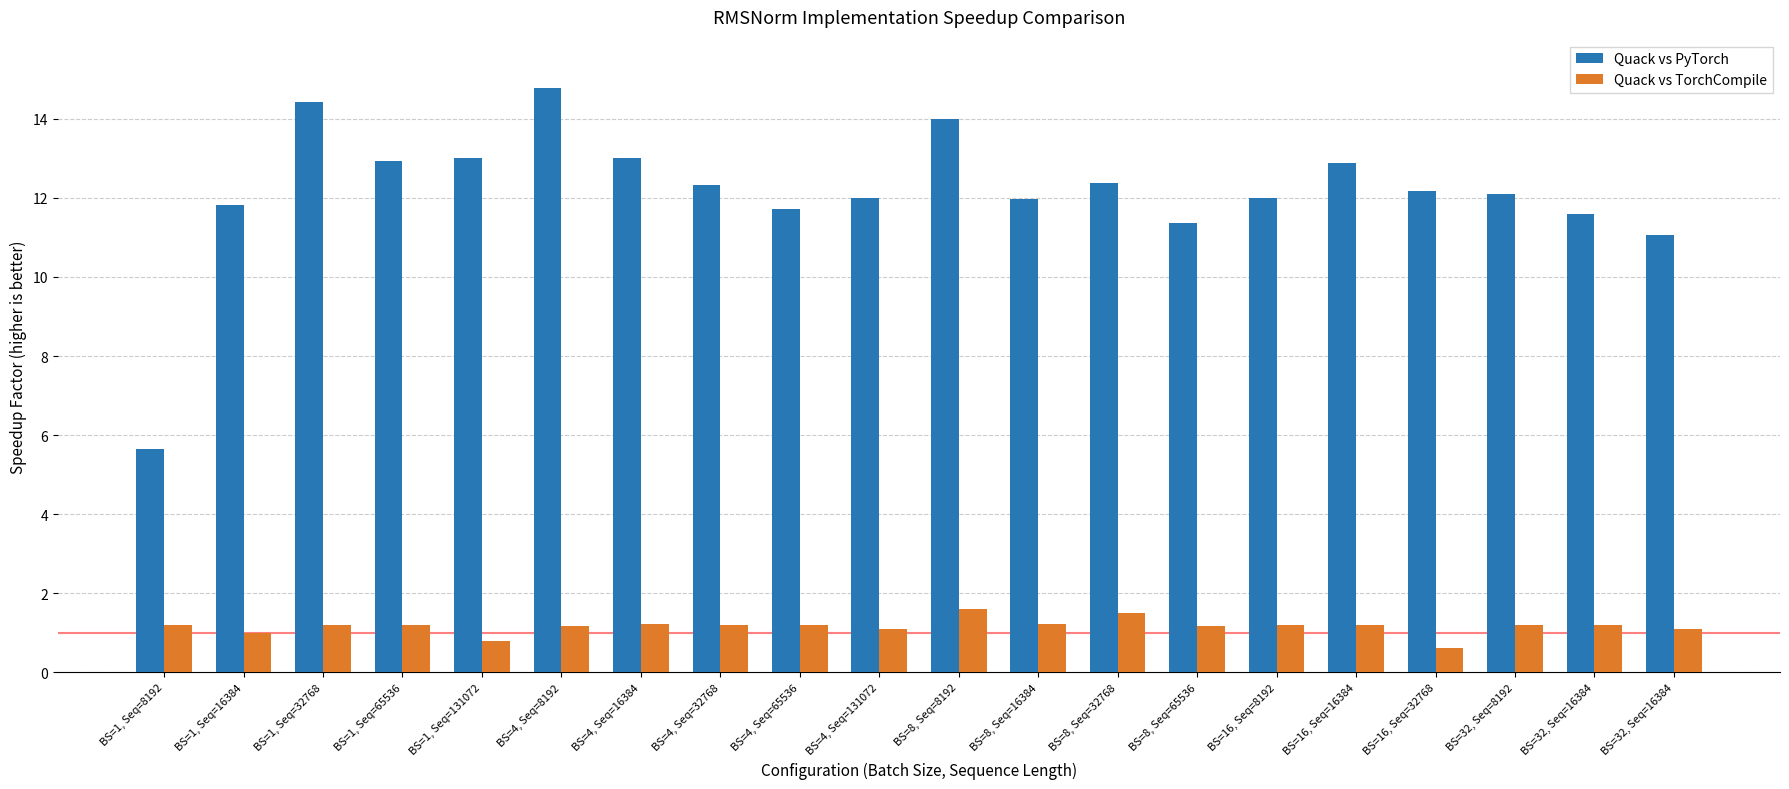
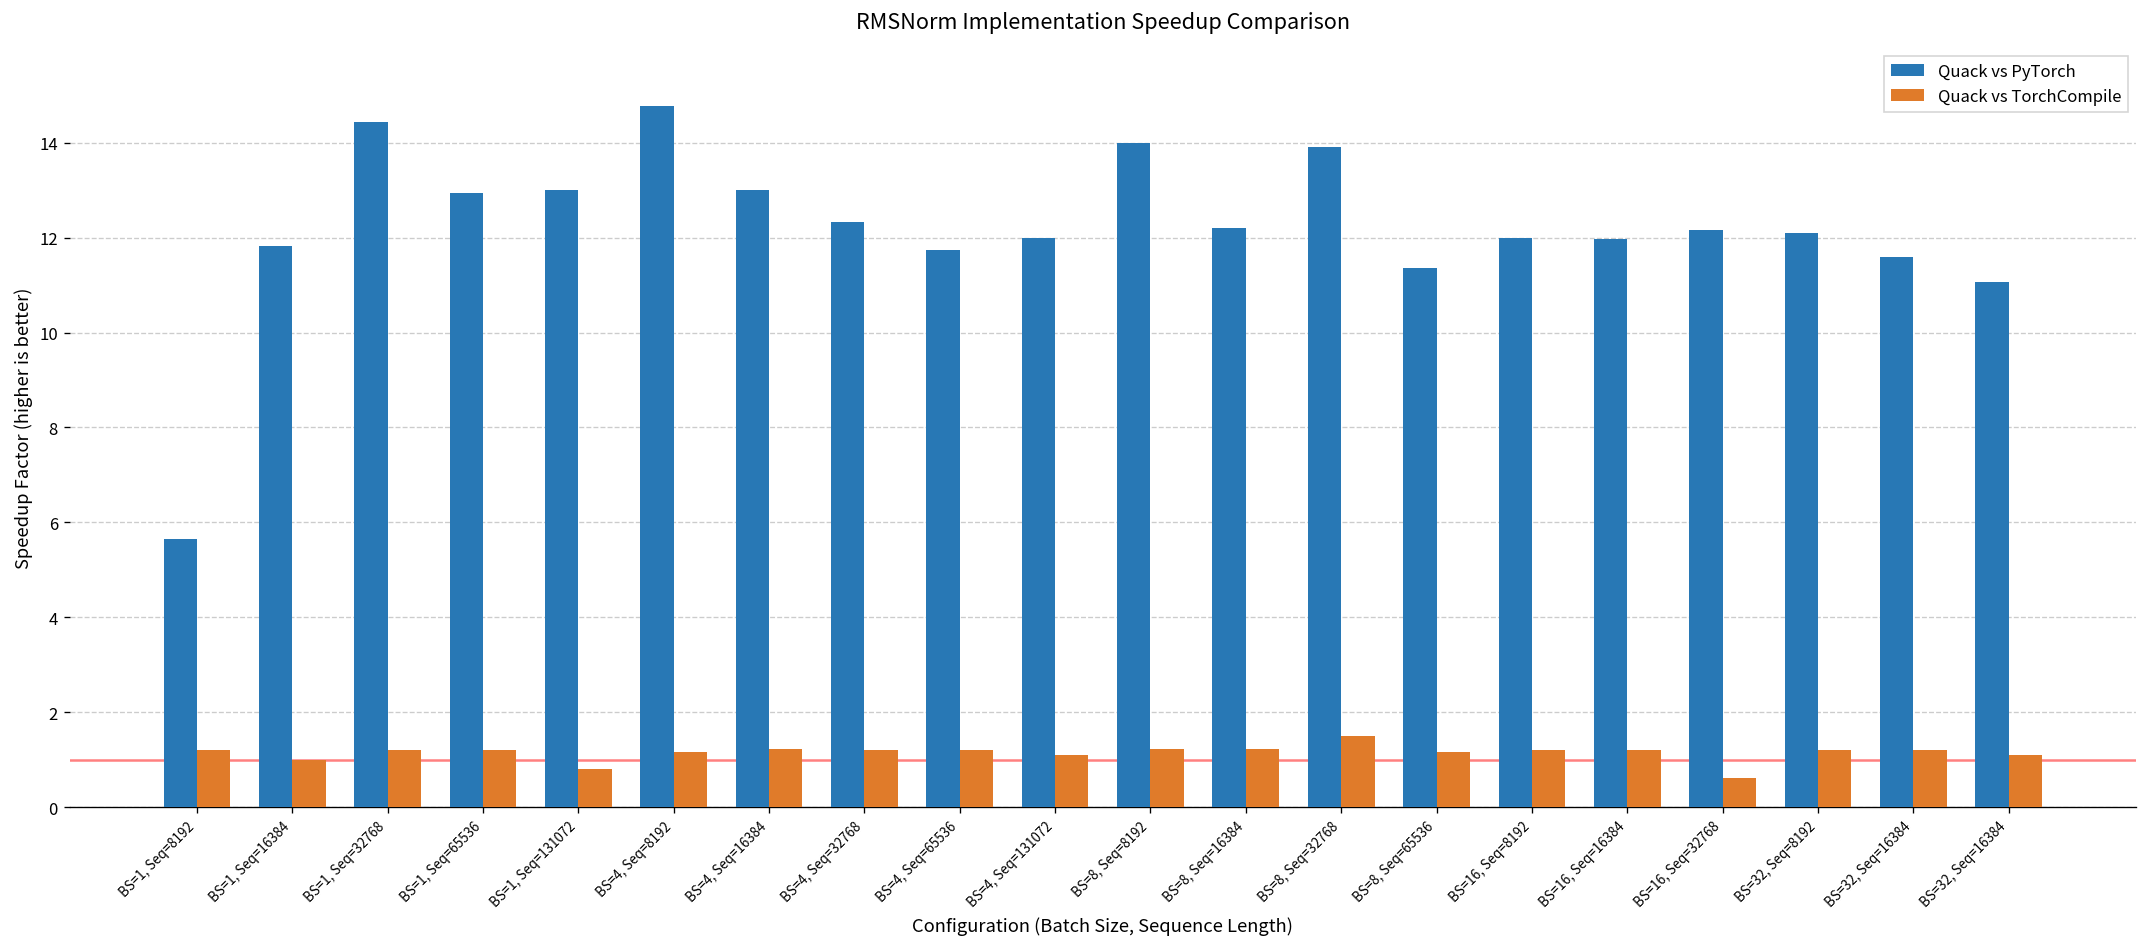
Quack vs TorchCompile, BS=8, Seq=8192: 1.6 -> 1.2
Quack vs PyTorch, BS=8, Seq=16384: 12.0 -> 12.2
Quack vs PyTorch, BS=8, Seq=32768: 12.4 -> 13.9
Quack vs PyTorch, BS=16, Seq=16384: 12.9 -> 12.0
